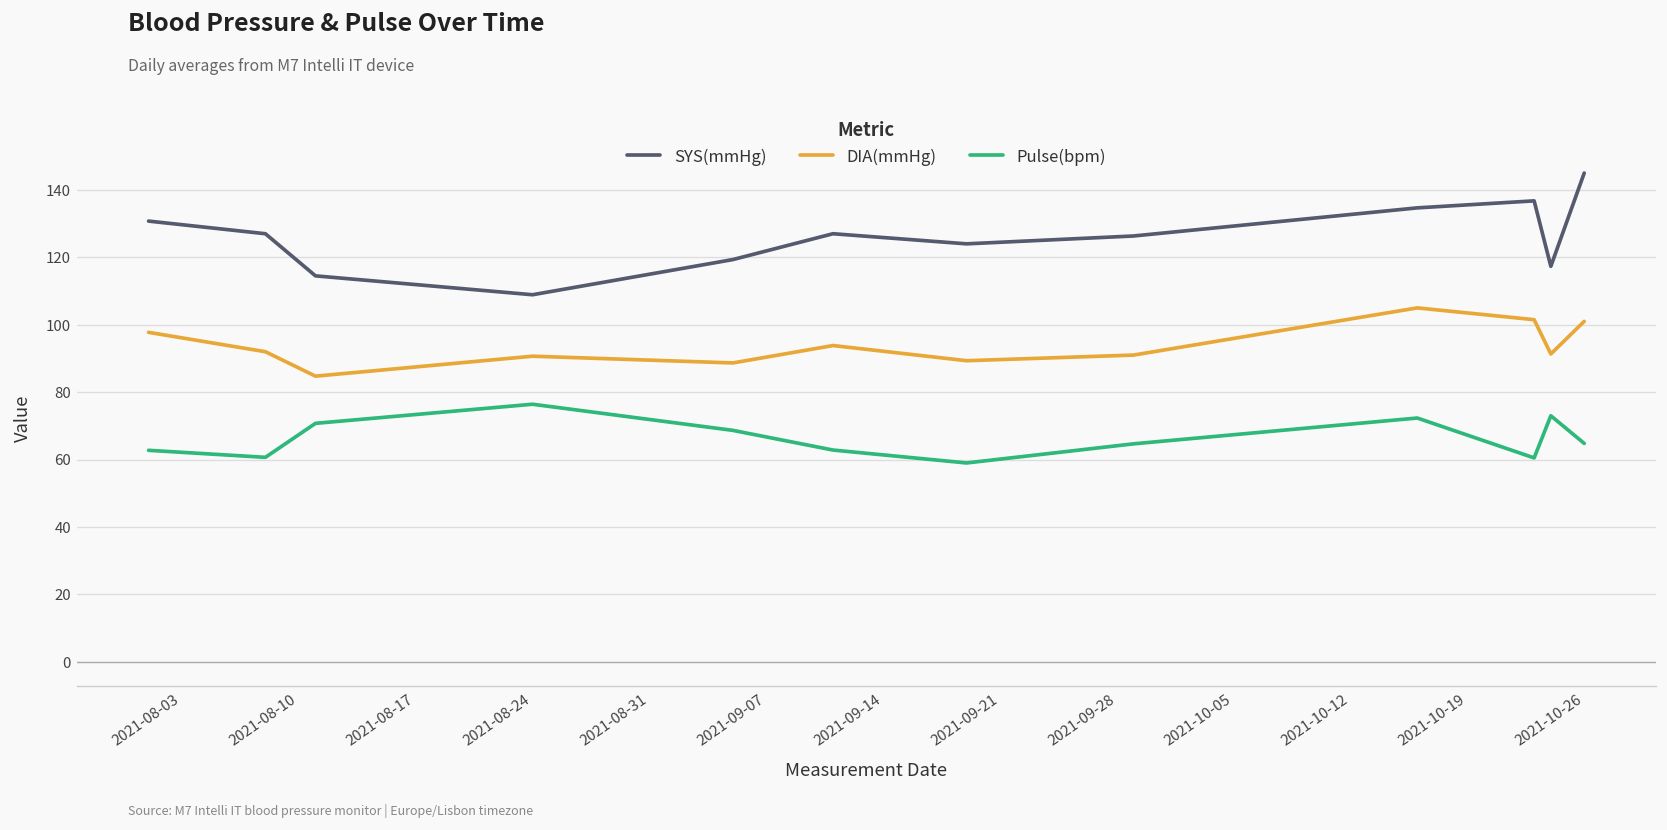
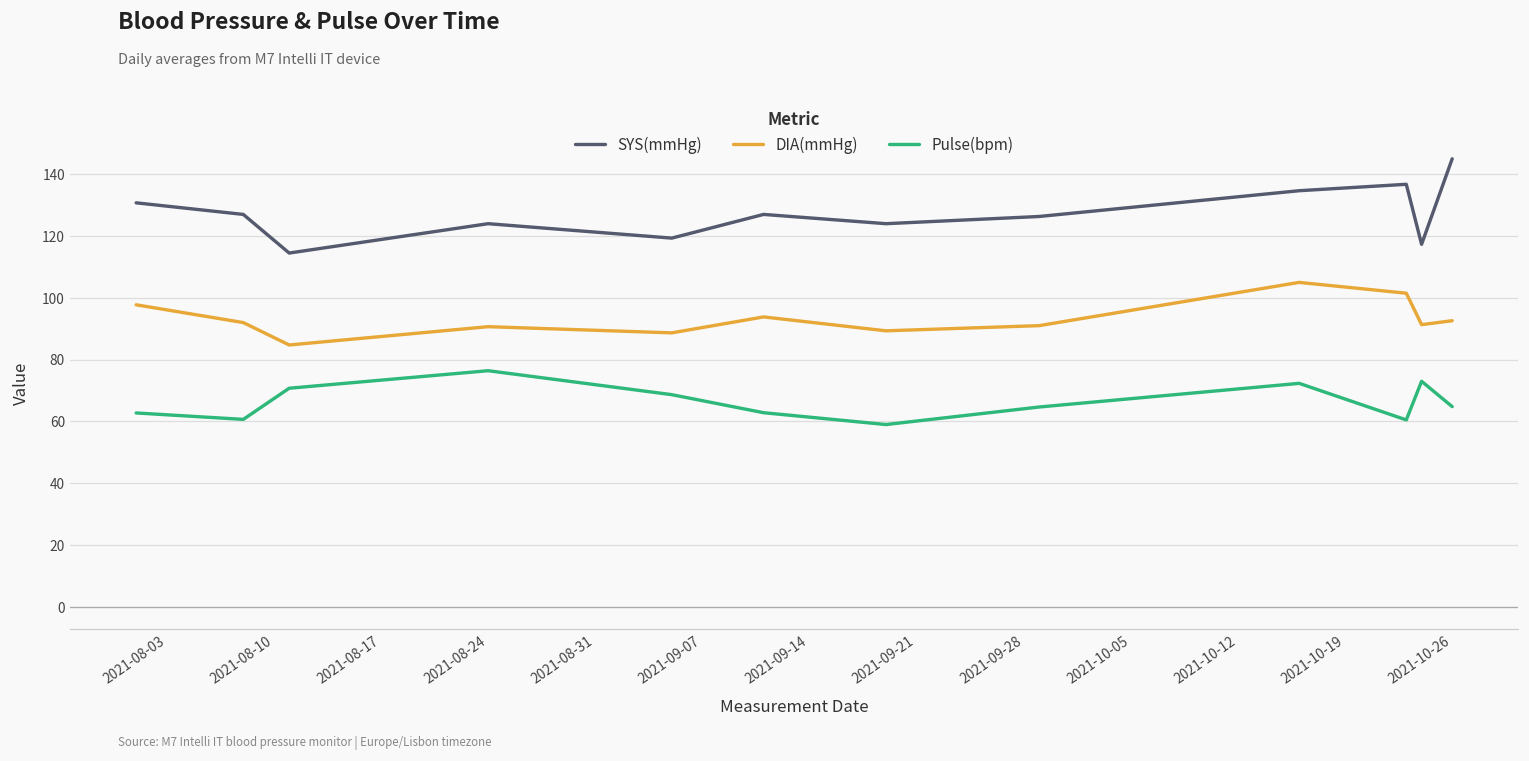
SYS(mmHg), 2021-08-24: 109 -> 124
DIA(mmHg), 2021-10-26: 101 -> 93
